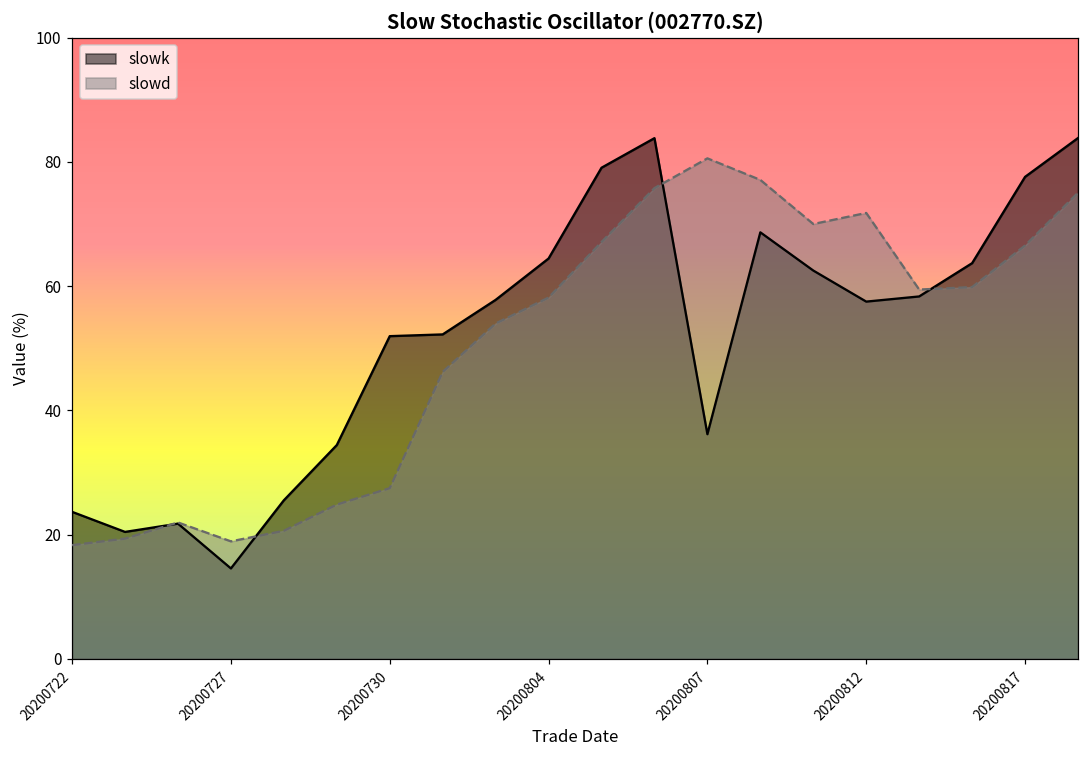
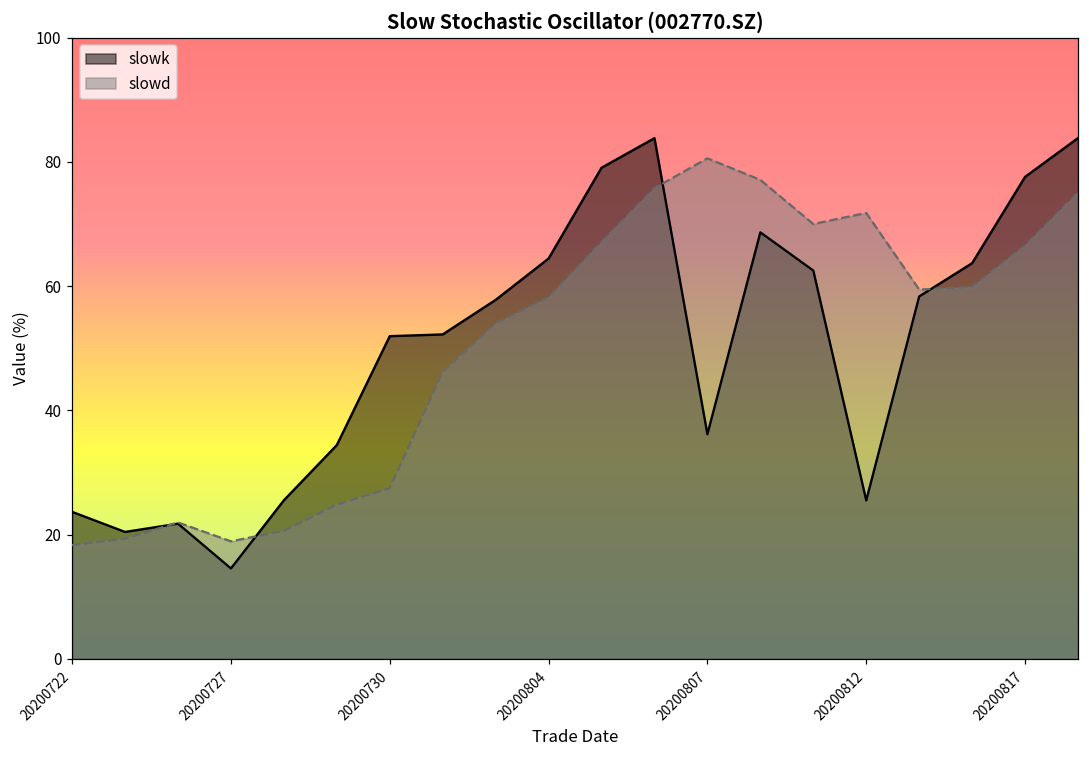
slowk, 20200812: 58 -> 26
